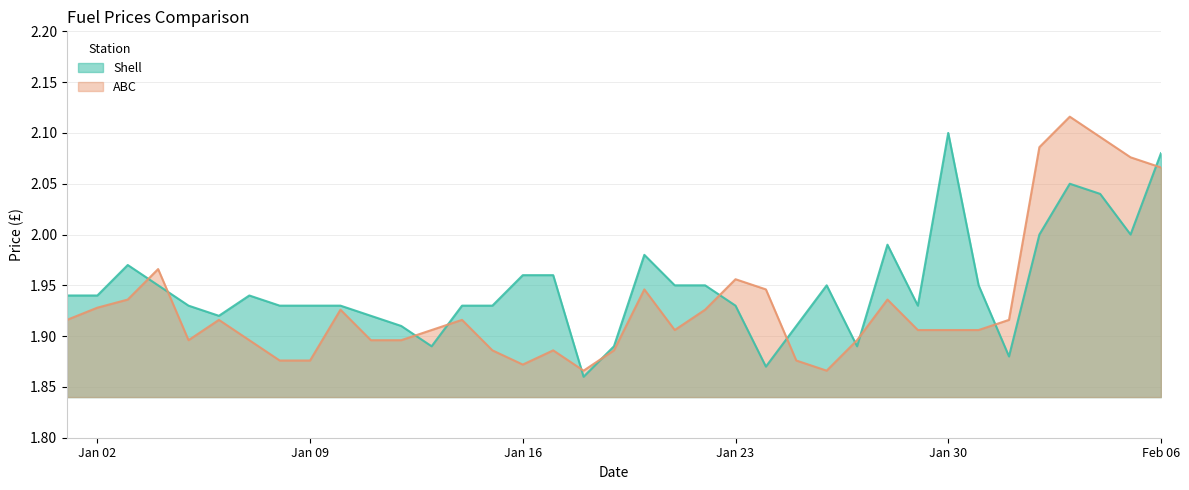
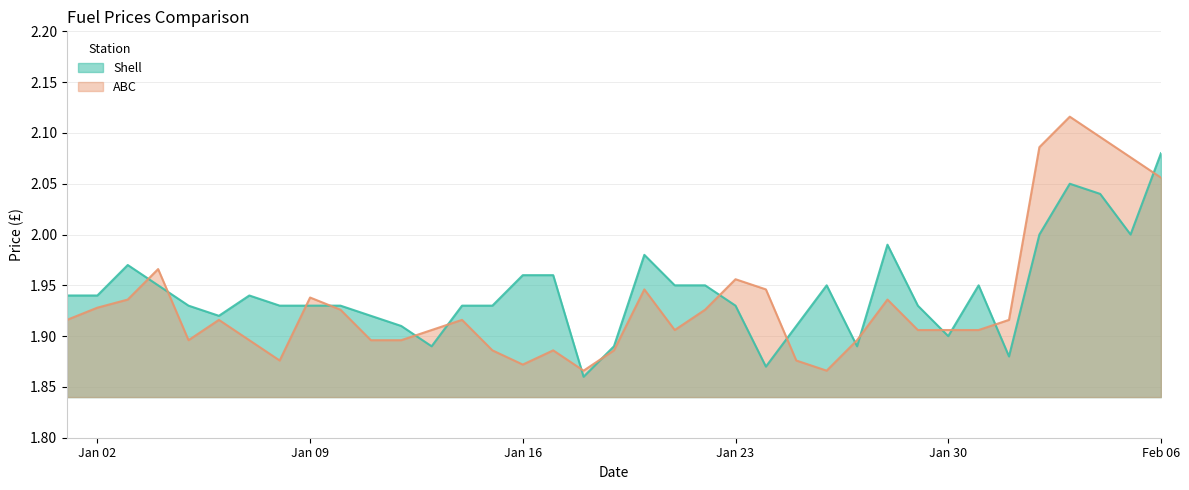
ABC, Jan 09: 1.876 -> 1.938
Shell, Jan 30: 2.1 -> 1.9
ABC, Feb 06: 2.066 -> 2.056
